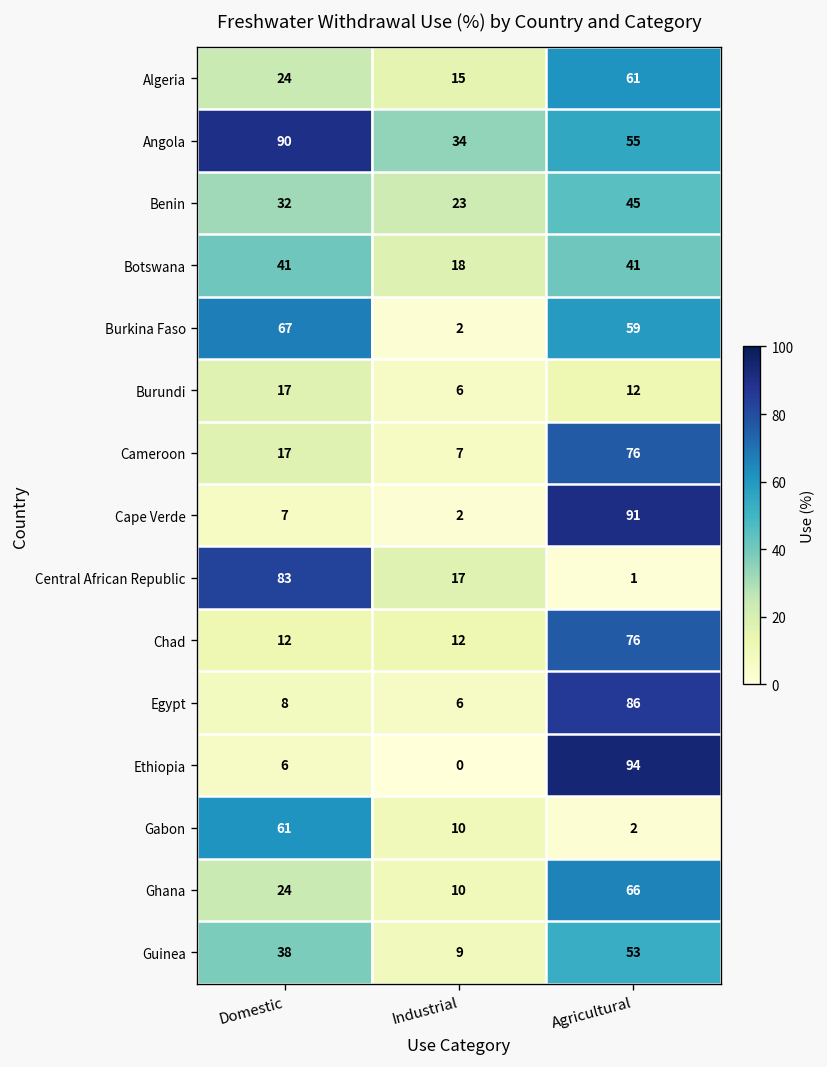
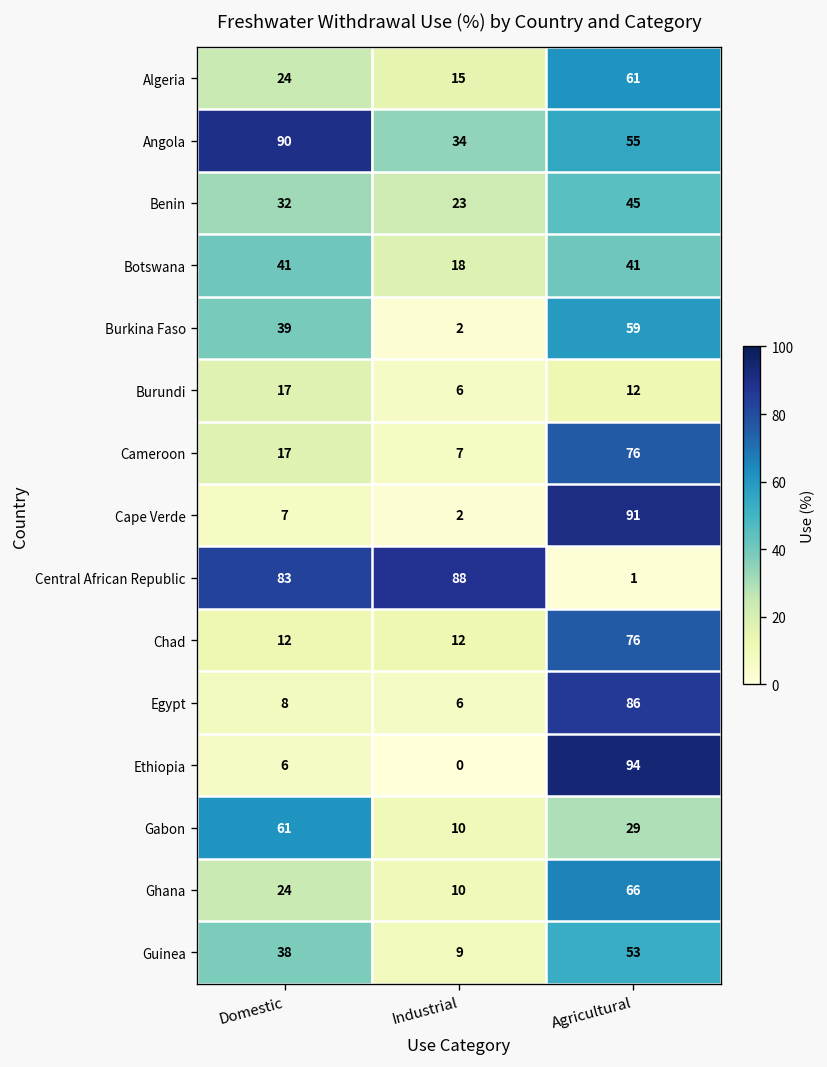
Burkina Faso, Domestic: 67 -> 39
Central African Republic, Industrial: 17 -> 88
Gabon, Agricultural: 2 -> 29
